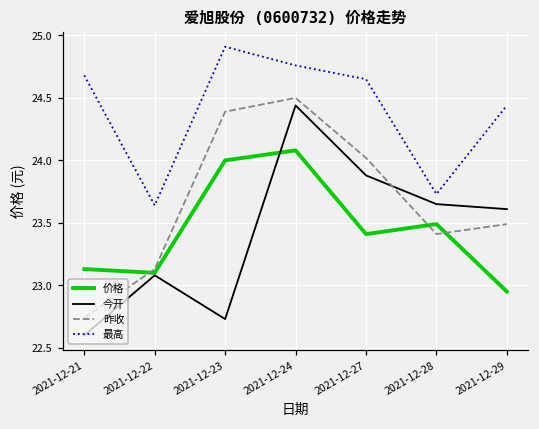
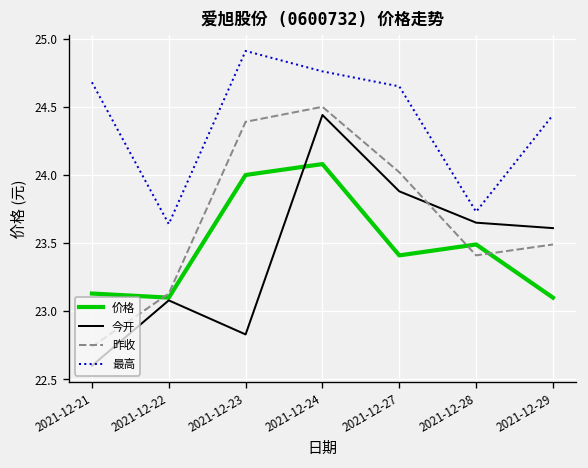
今开, 2021-12-23: 22.73 -> 22.83
价格, 2021-12-29: 22.95 -> 23.10
